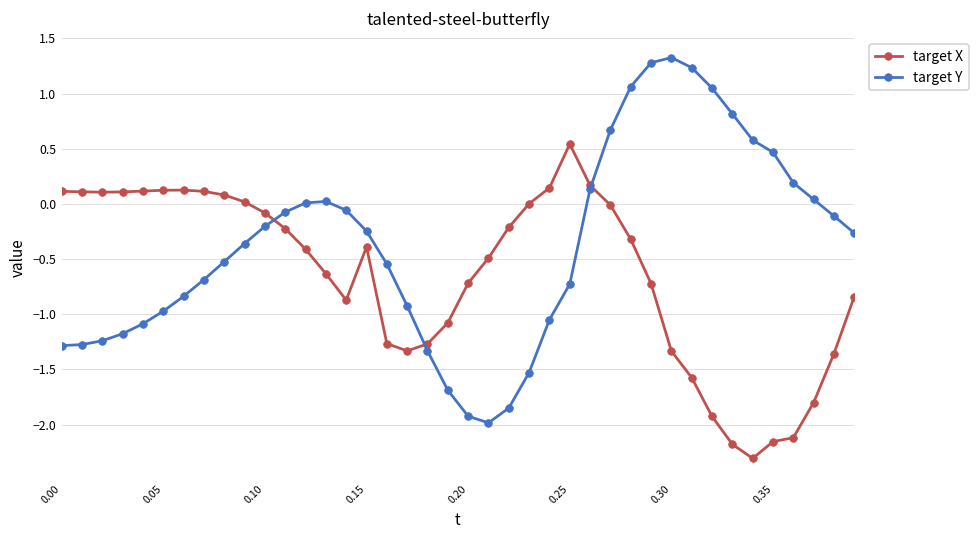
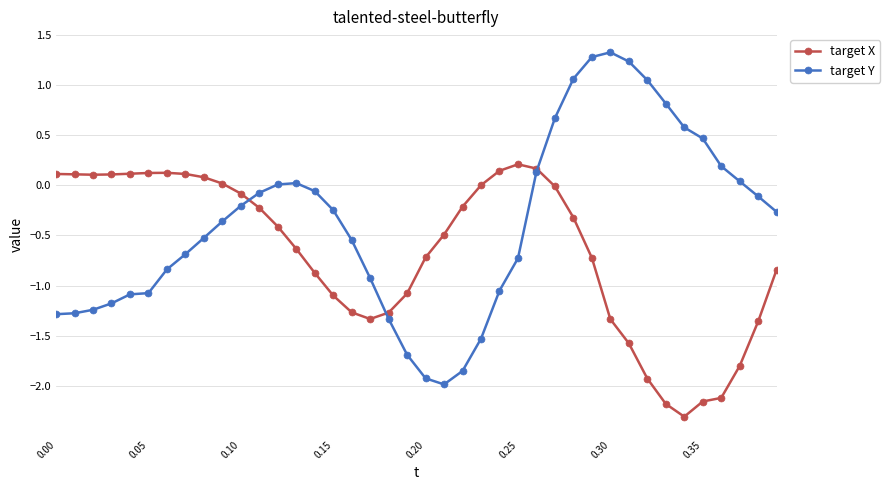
target Y, 0.05: -0.97 -> -1.07
target X, 0.15: -0.39 -> -1.10
target X, 0.25: 0.54 -> 0.21
